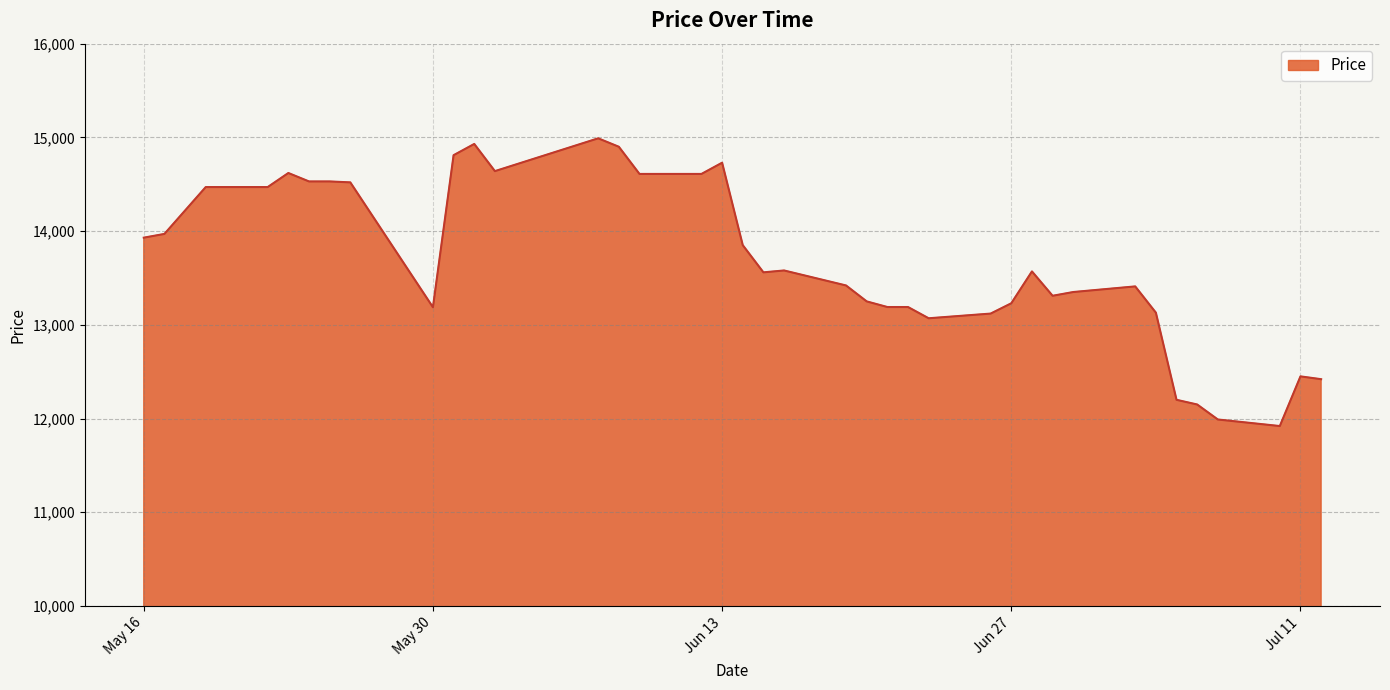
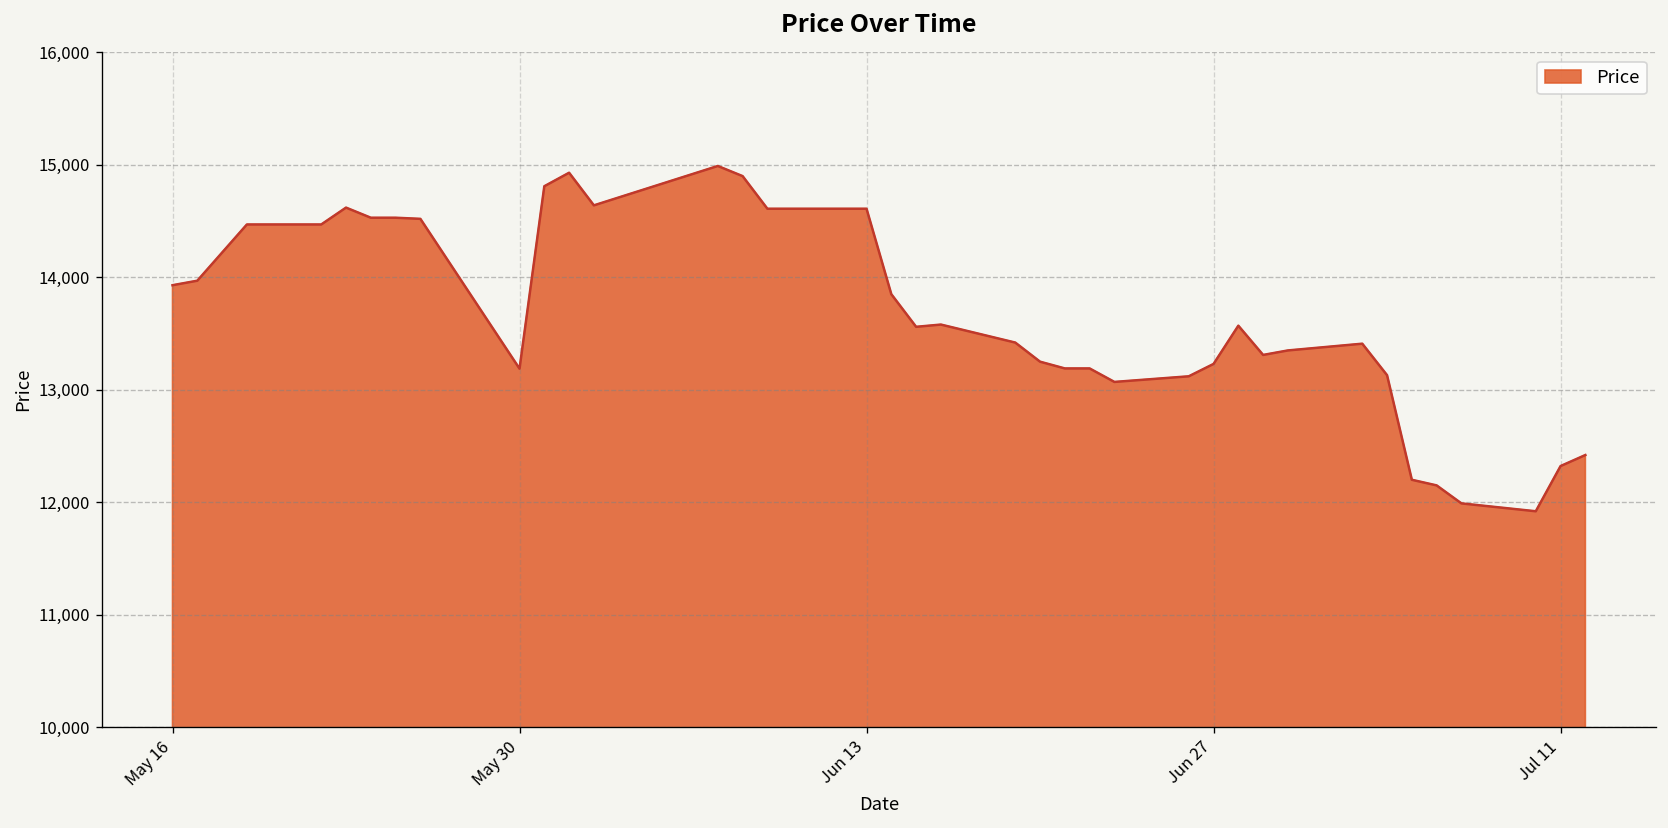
Jun 13: 14,700 -> 14,600
Jul 11: 12,500 -> 12,300
